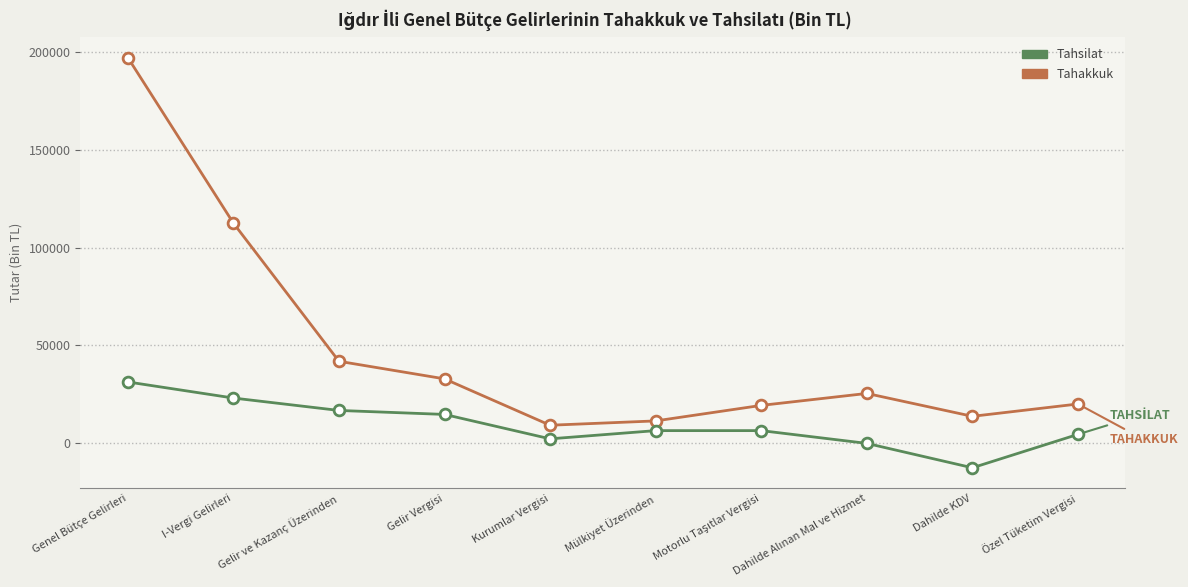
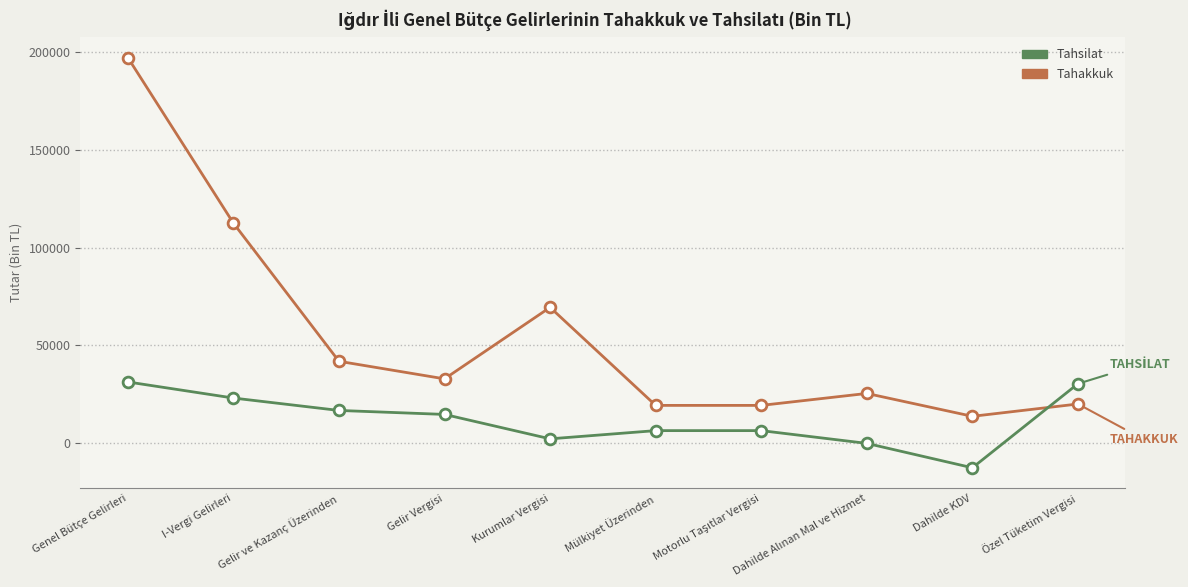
Tahakkuk, Kurumlar Vergisi: 9000 -> 69000
Tahakkuk, Mülkiyet Üzerinden: 11000 -> 19000
Tahsilat, Özel Tüketim Vergisi: 4000 -> 30000
